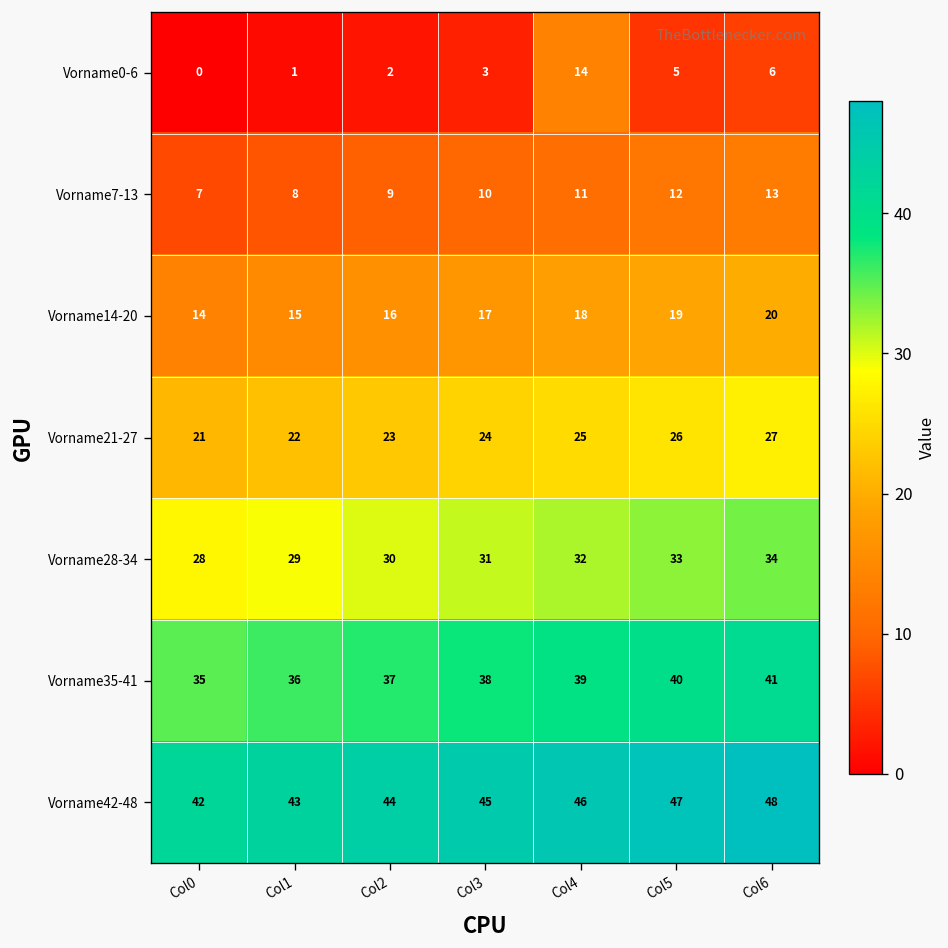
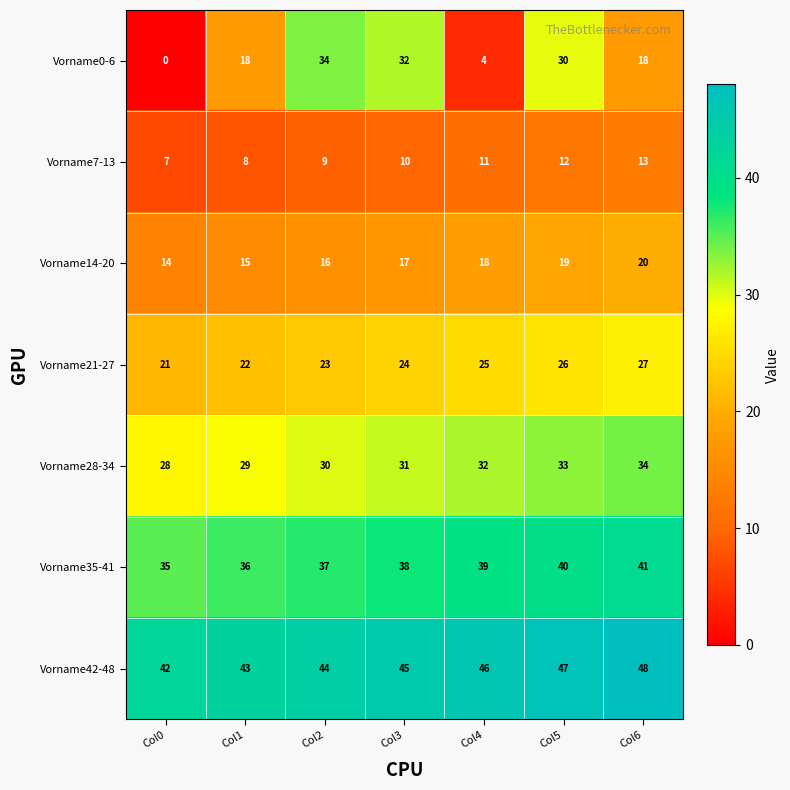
Vorname0-6, Col1: 1 -> 18
Vorname0-6, Col2: 2 -> 34
Vorname0-6, Col3: 3 -> 32
Vorname0-6, Col4: 14 -> 4
Vorname0-6, Col5: 5 -> 30
Vorname0-6, Col6: 6 -> 18
